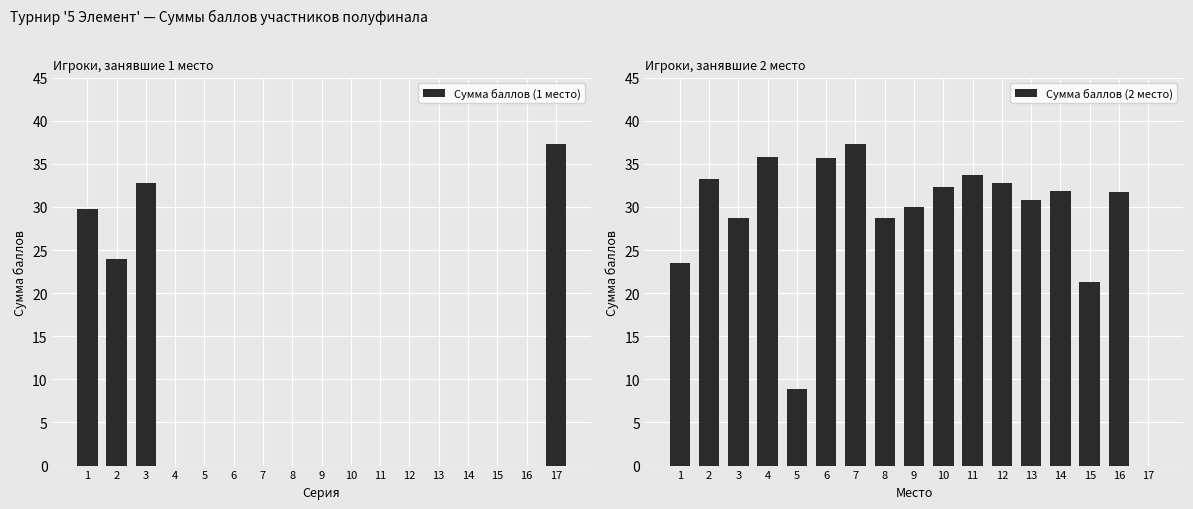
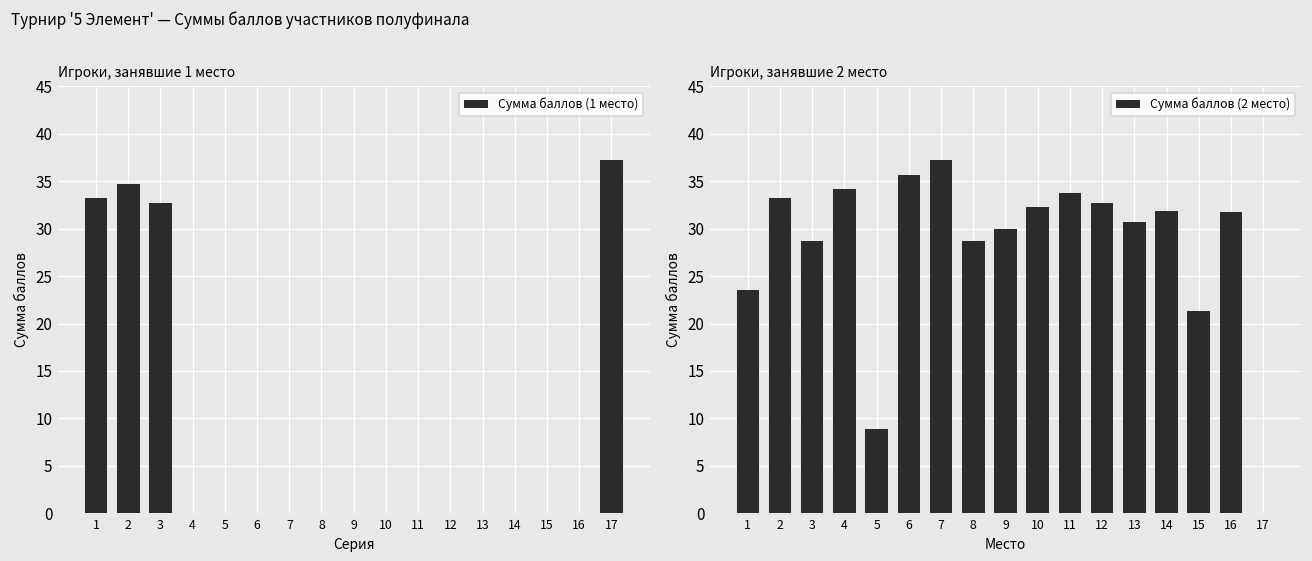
Игроки, занявшие 1 место, 1: 30 -> 33
Игроки, занявшие 1 место, 2: 24 -> 35
Игроки, занявшие 2 место, 4: 36 -> 34
